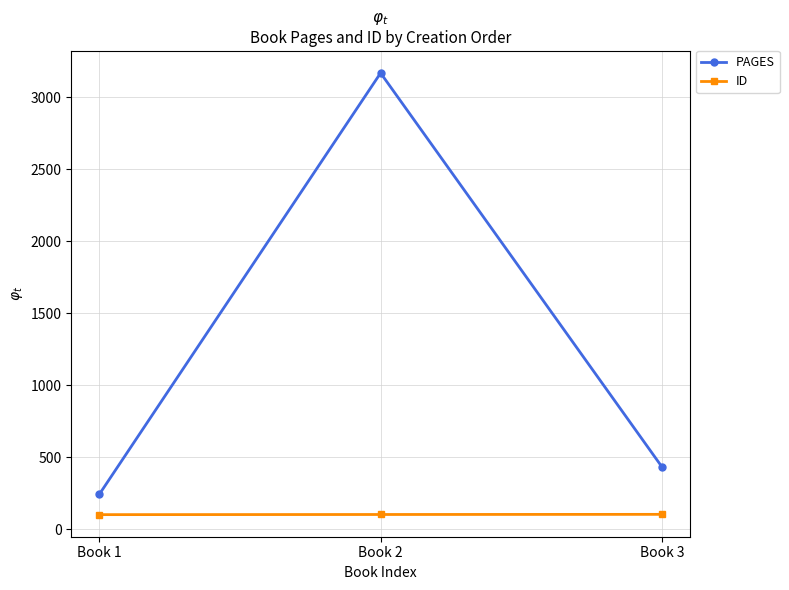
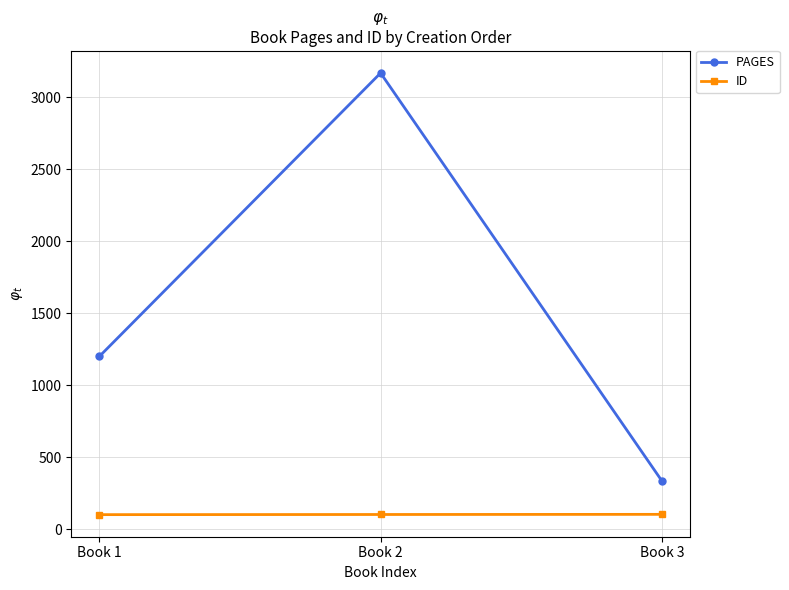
PAGES, Book 1: 240 -> 1200
PAGES, Book 3: 430 -> 340
